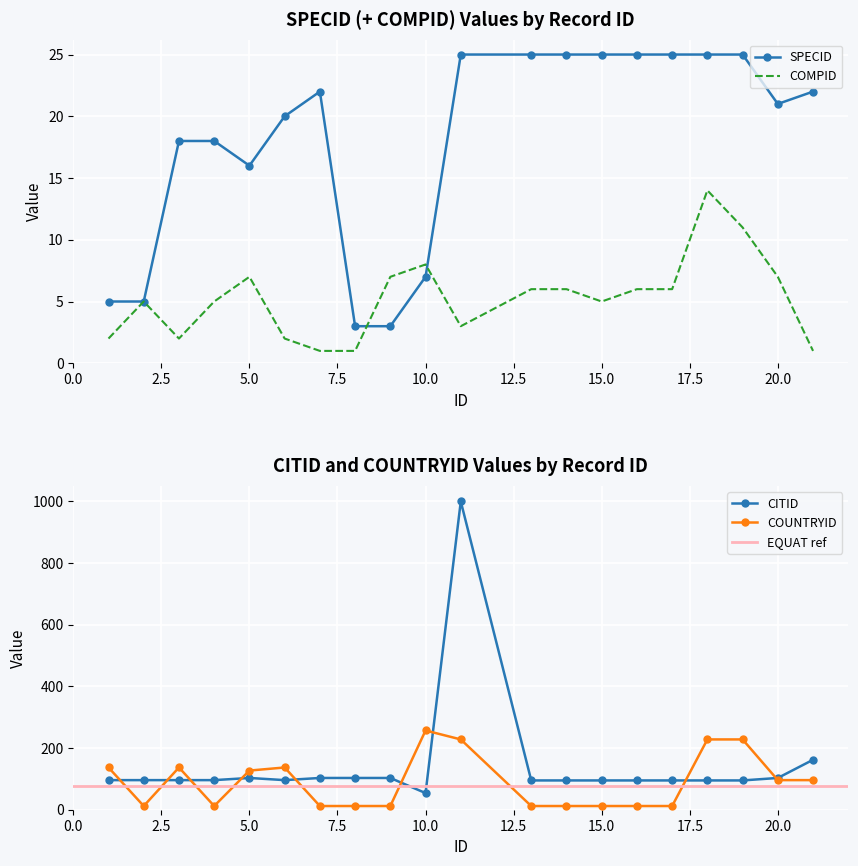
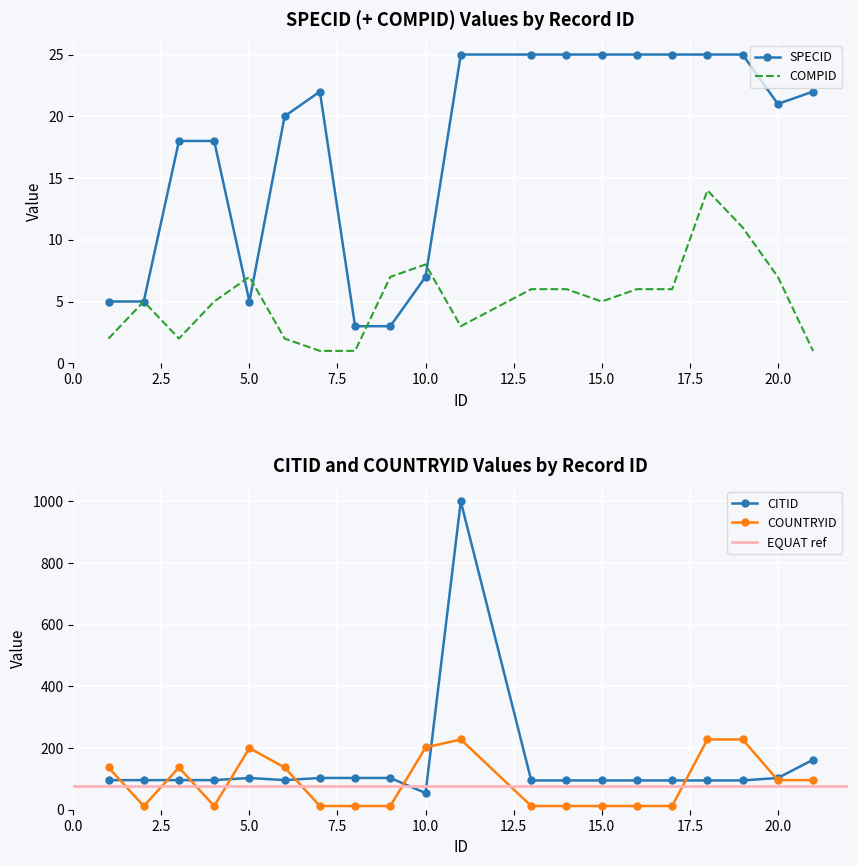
SPECID (+ COMPID) Values by Record ID, SPECID, 5.0: 16 -> 5
CITID and COUNTRYID Values by Record ID, COUNTRYID, 5.0: 130 -> 200
CITID and COUNTRYID Values by Record ID, COUNTRYID, 10.0: 260 -> 200
